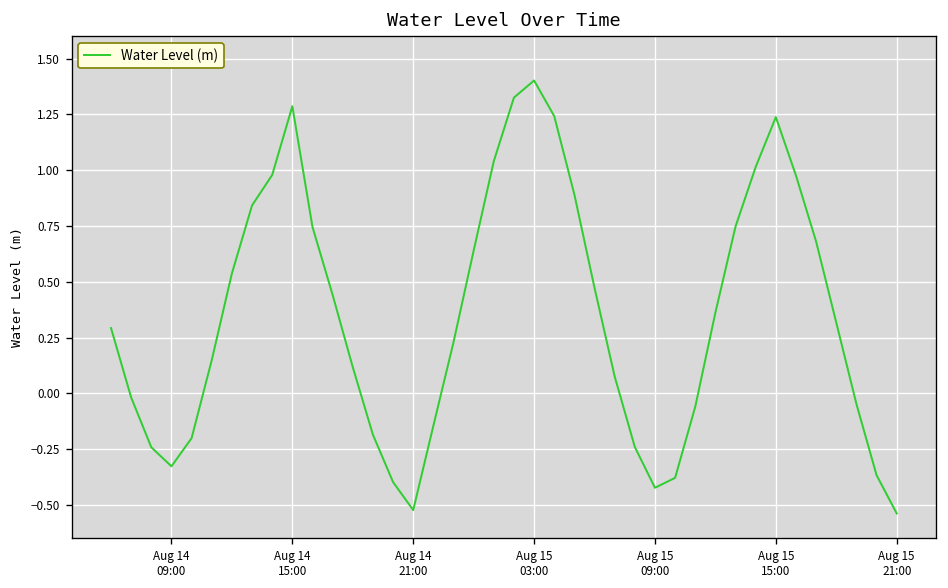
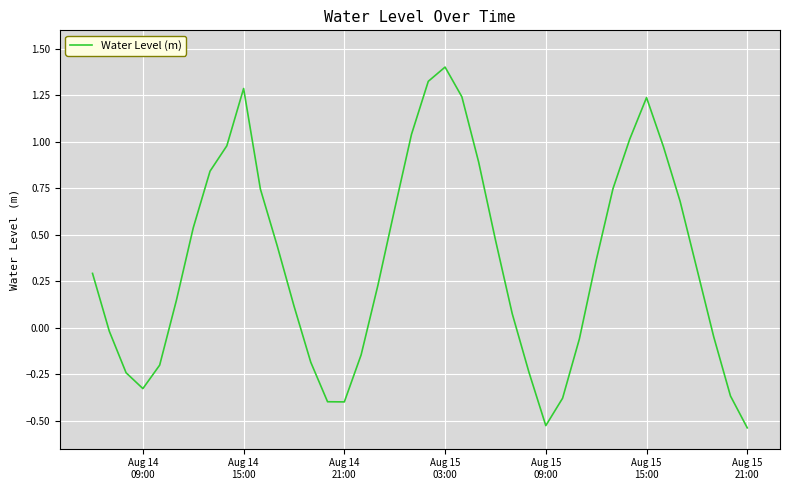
Aug 14 21:00: -0.52 -> -0.40
Aug 15 09:00: -0.42 -> -0.53
